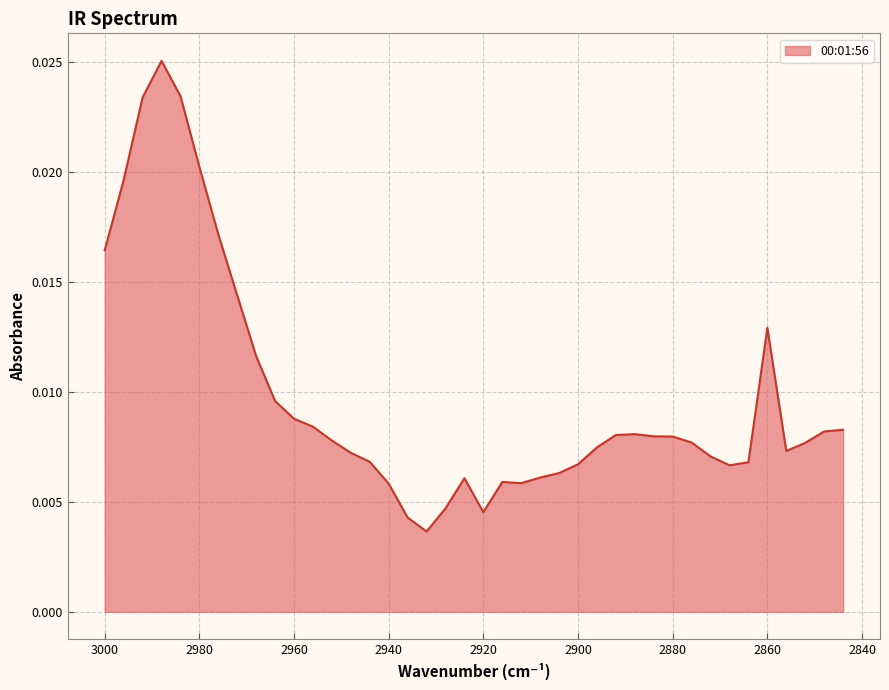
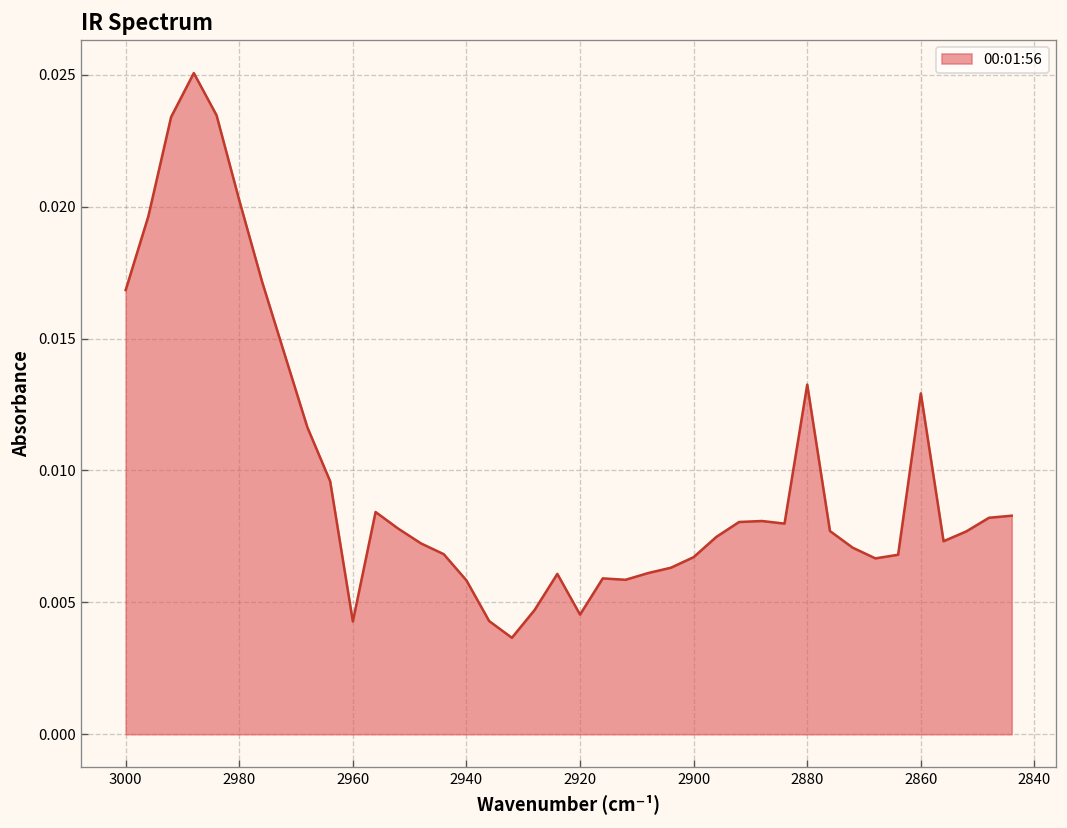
3000: 0.0164 -> 0.0168
2960: 0.0088 -> 0.0043
2880: 0.0080 -> 0.0133
